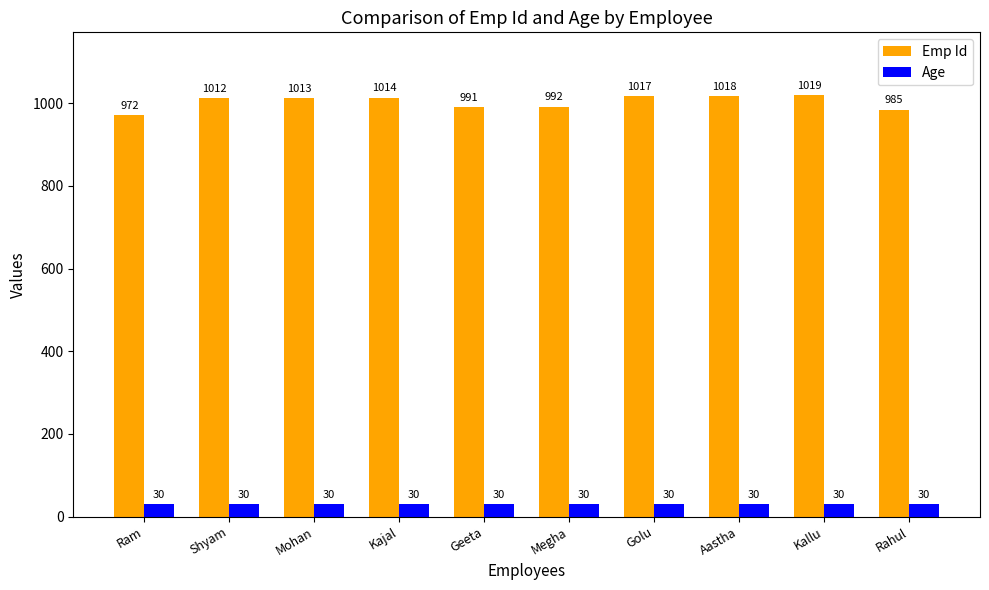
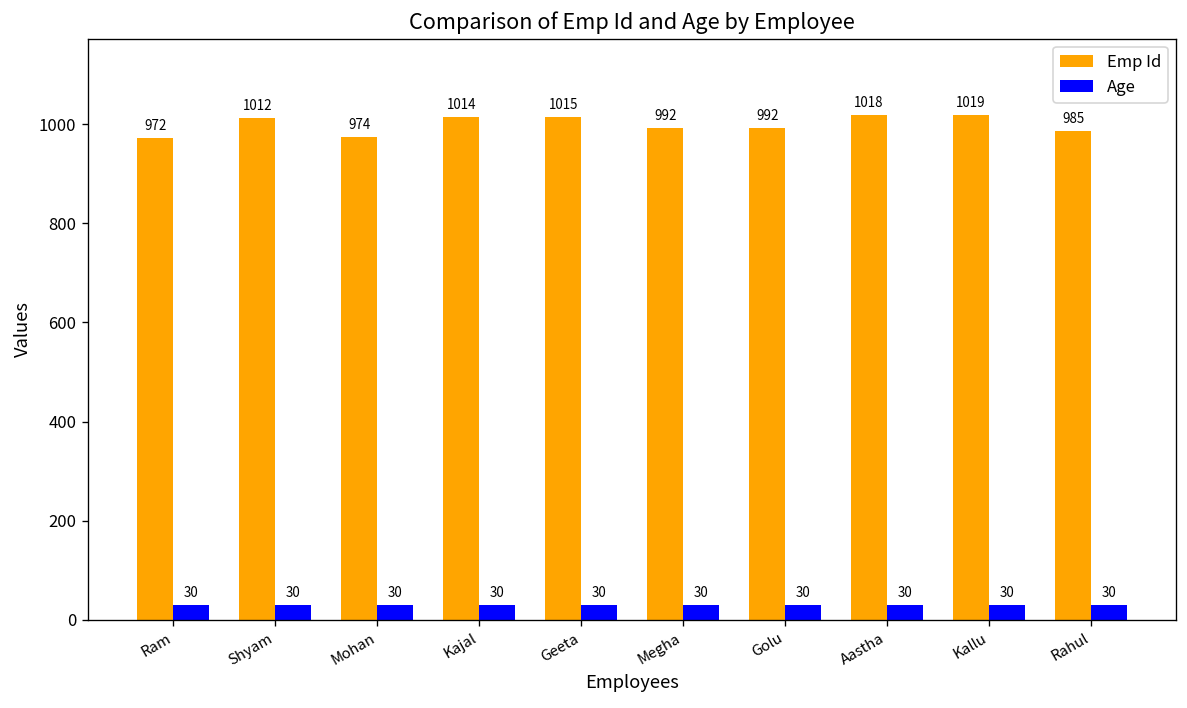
Emp Id, Mohan: 1013 -> 974
Emp Id, Geeta: 991 -> 1015
Emp Id, Golu: 1017 -> 992
